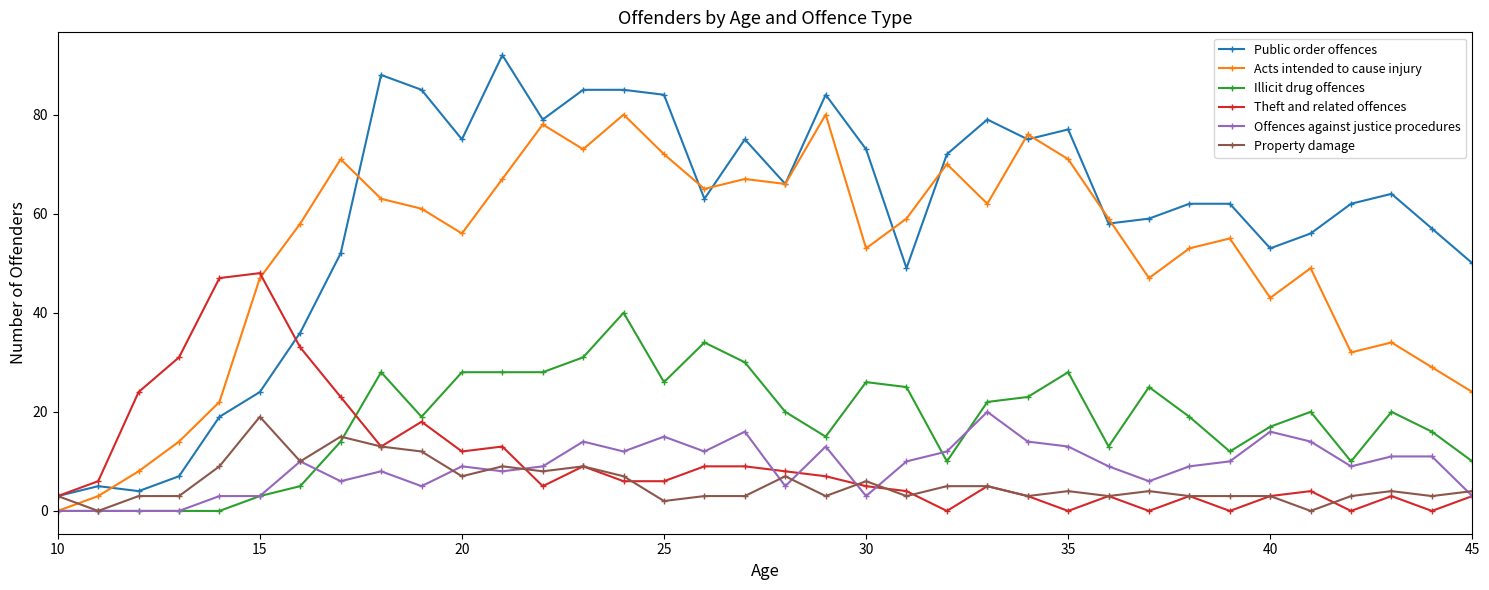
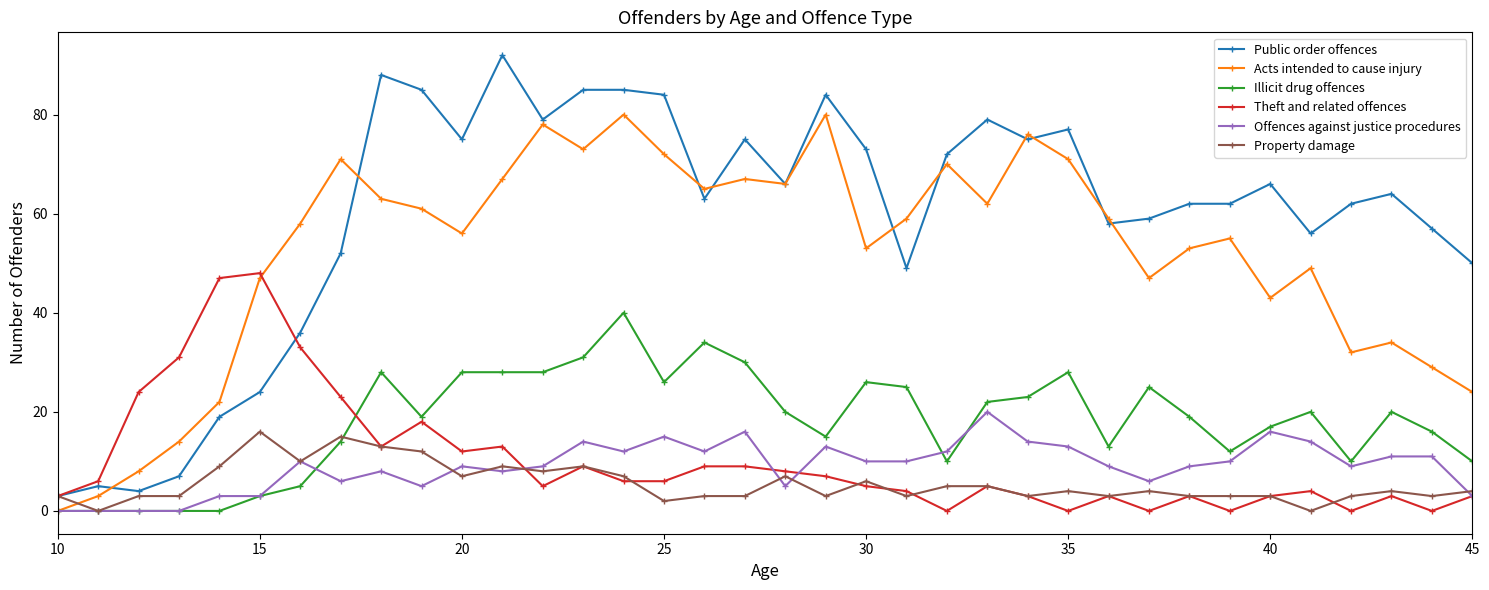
Property damage, 15: 19 -> 16
Offences against justice procedures, 30: 3 -> 10
Public order offences, 40: 53 -> 66
